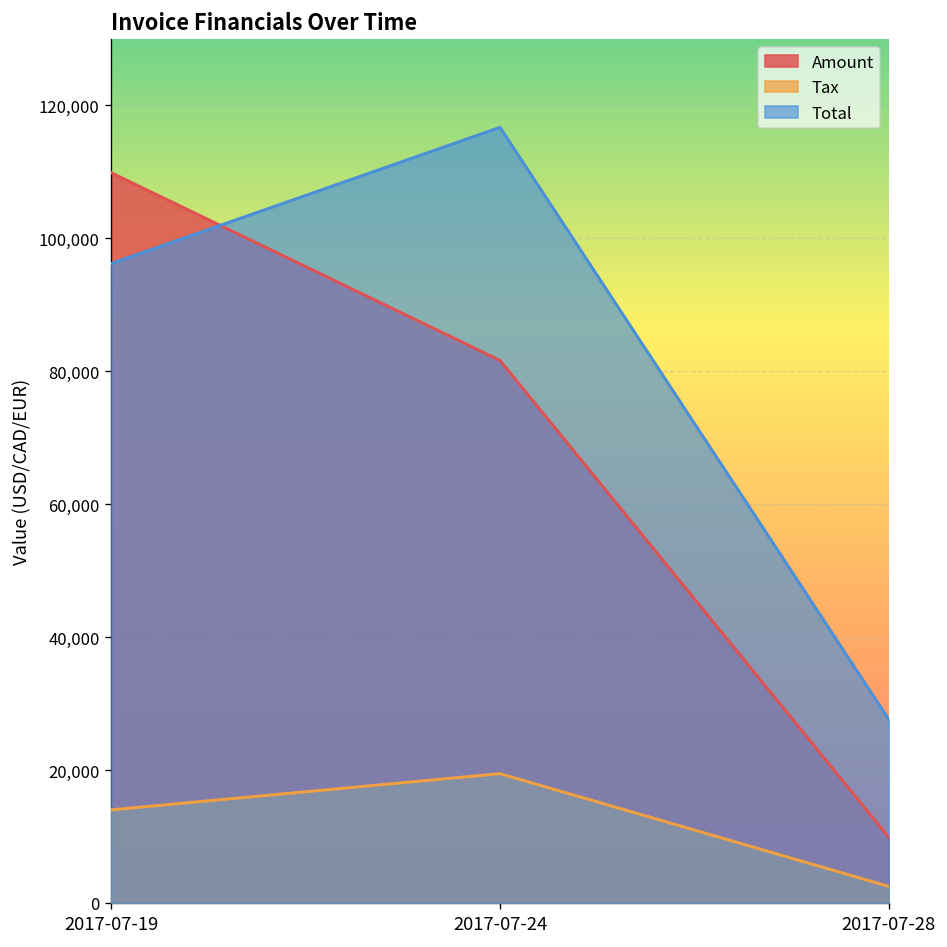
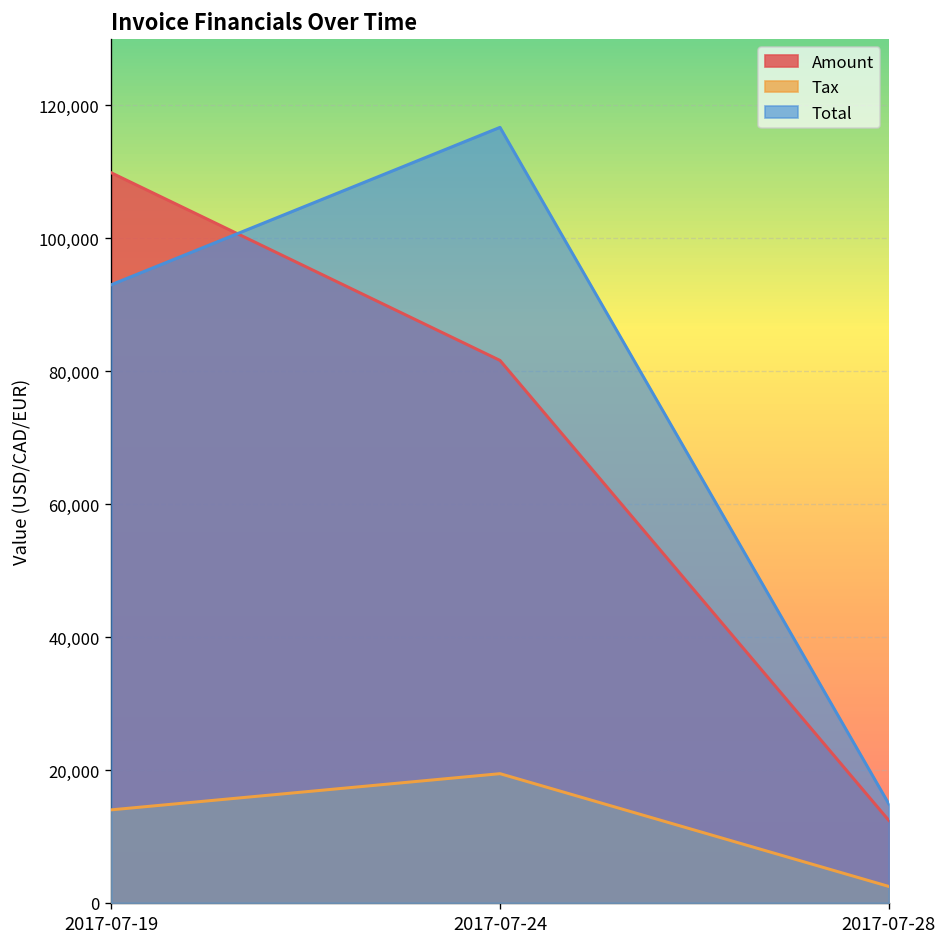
Total, 2017-07-19: 96,000 -> 93,000
Amount, 2017-07-28: 10,000 -> 12,000
Total, 2017-07-28: 28,000 -> 15,000
